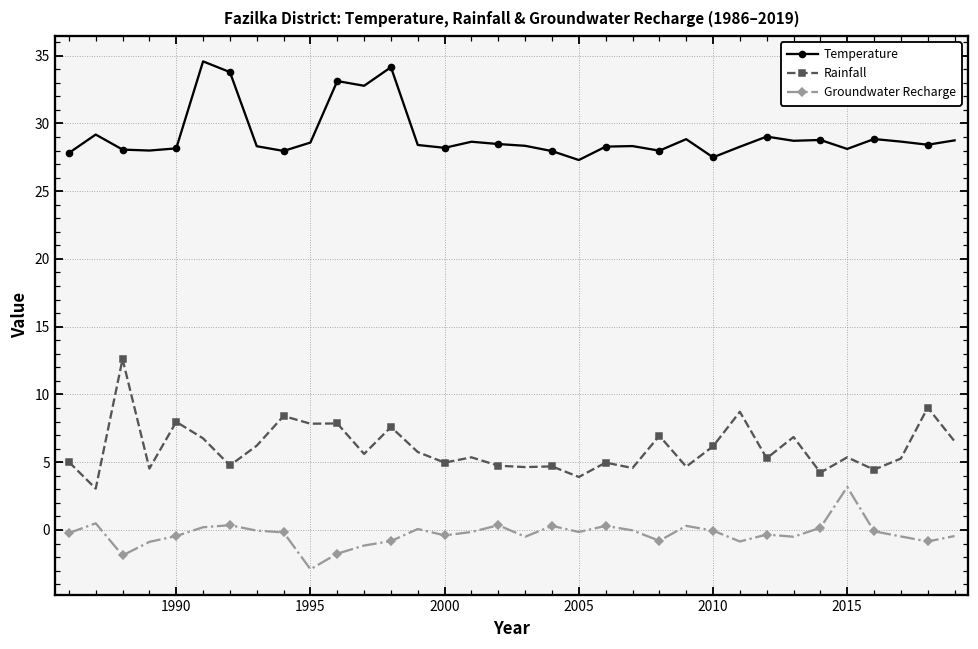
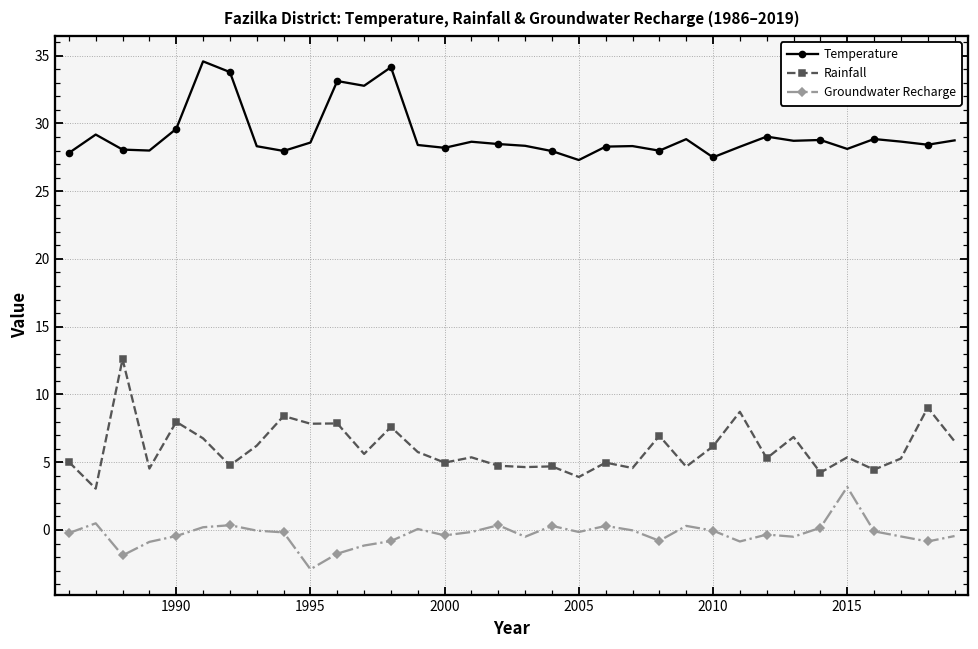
Temperature, 1990: 28.2 -> 29.6
